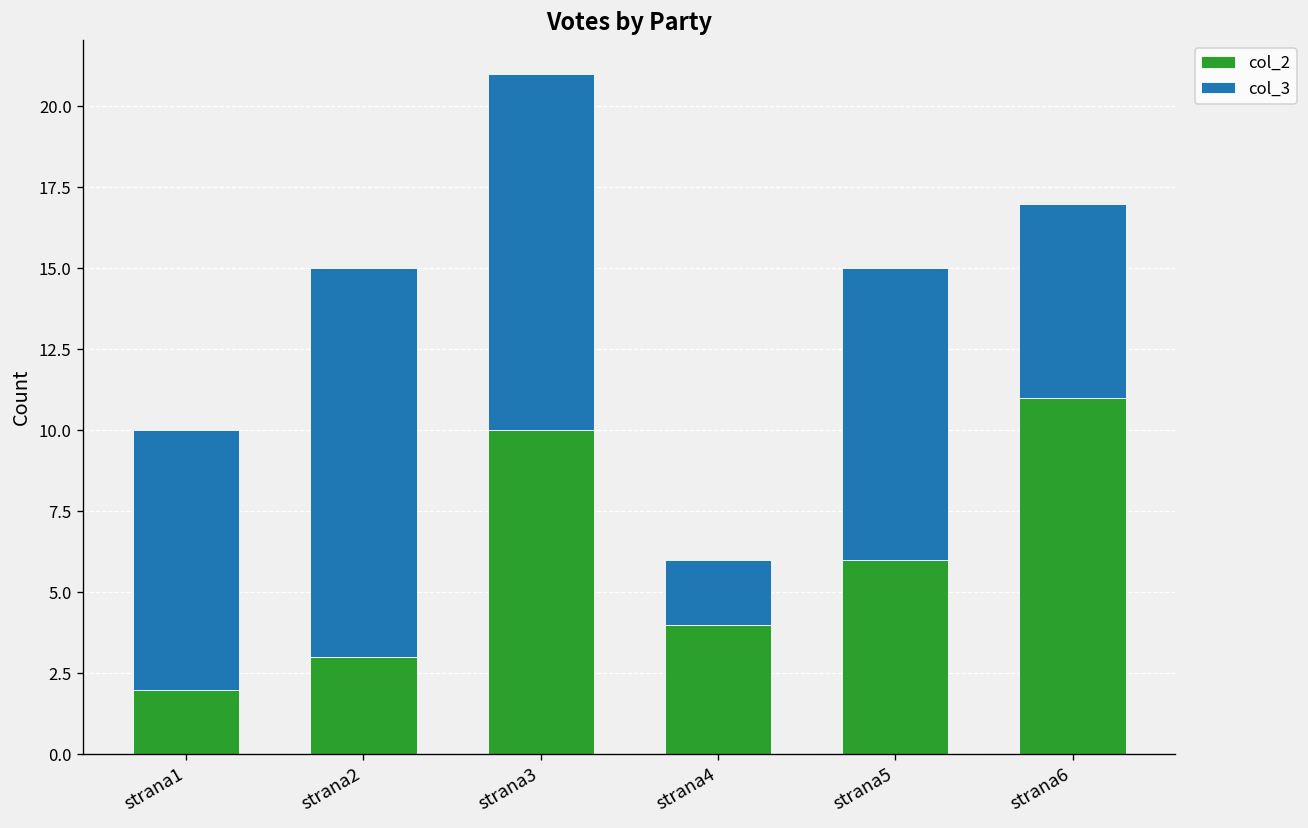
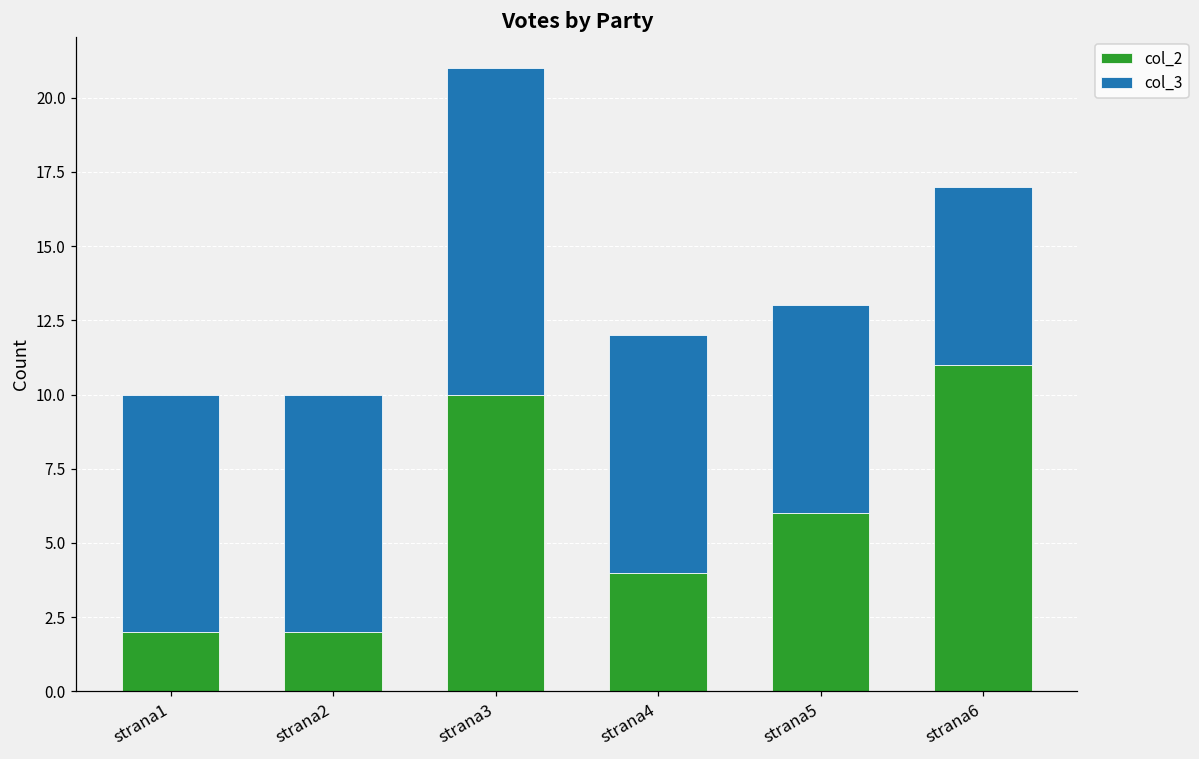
col_2, strana2: 3 -> 2
col_3, strana2: 12 -> 8
col_3, strana4: 2 -> 8
col_3, strana5: 9 -> 7
